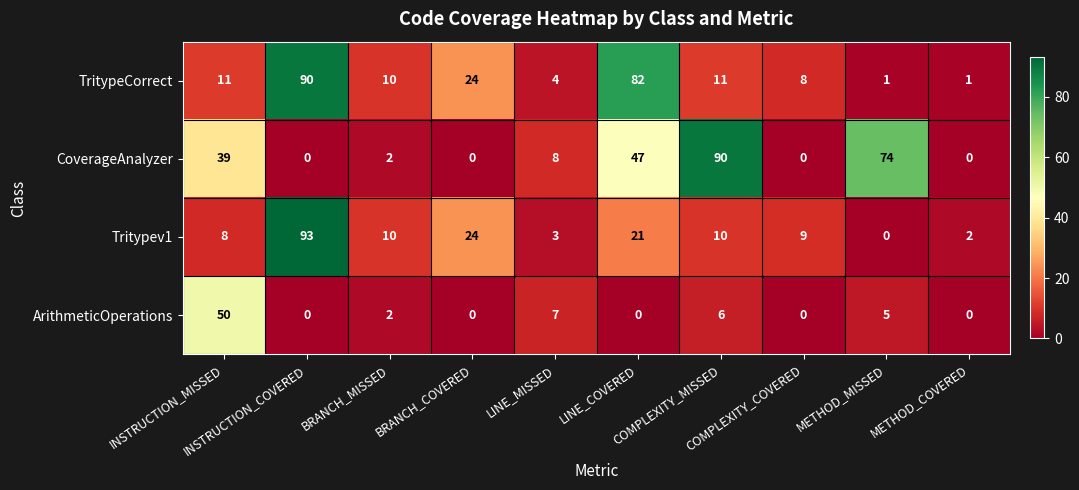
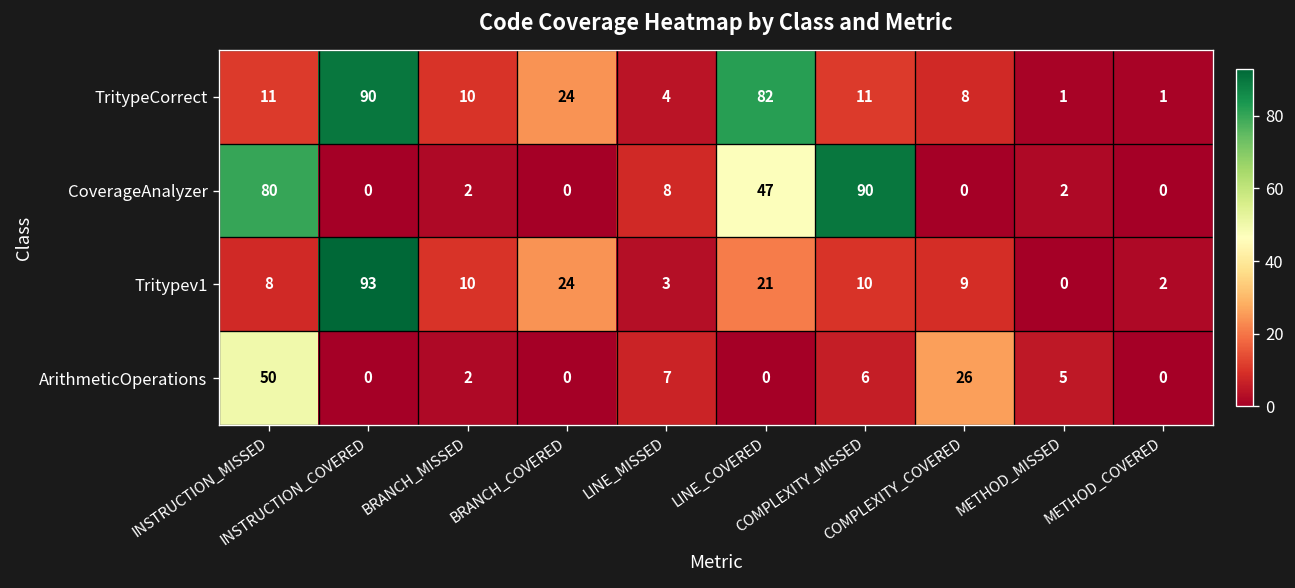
CoverageAnalyzer, INSTRUCTION_MISSED: 39 -> 80
CoverageAnalyzer, METHOD_MISSED: 74 -> 2
ArithmeticOperations, COMPLEXITY_COVERED: 0 -> 26
